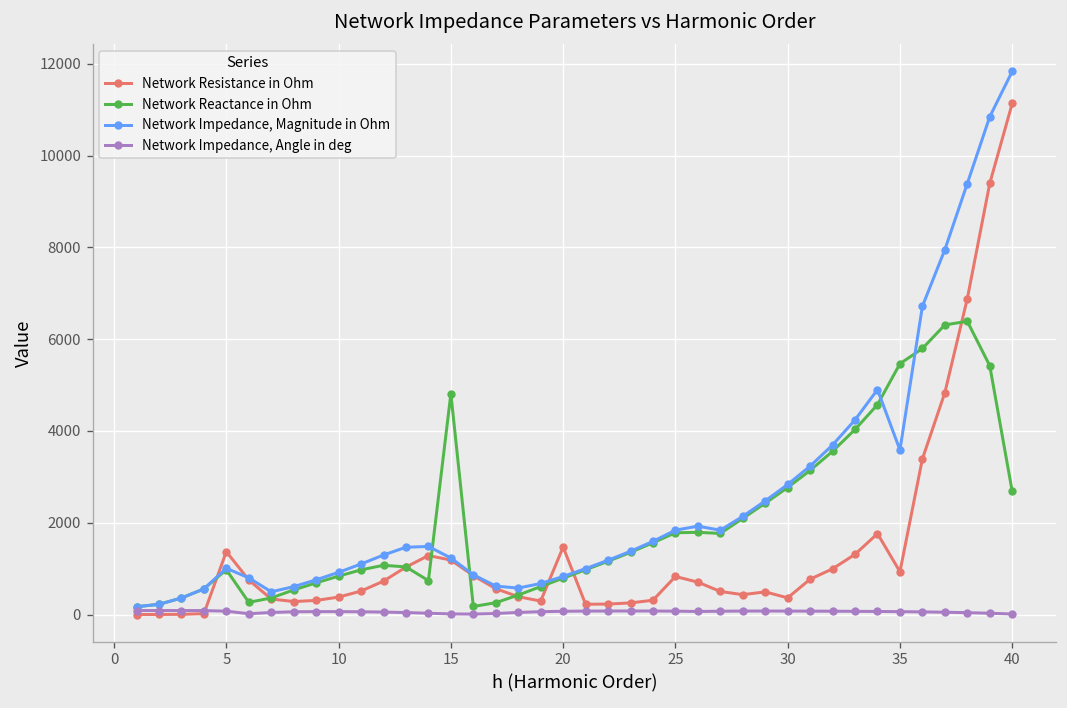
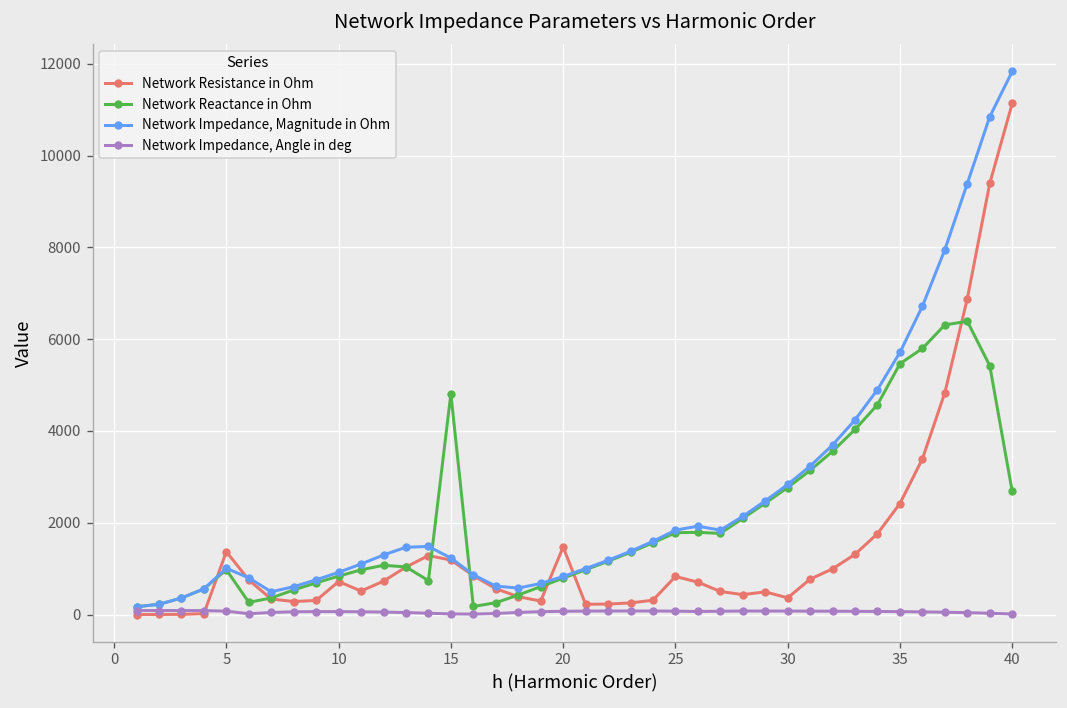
Network Resistance in Ohm, 10: 400 -> 700
Network Resistance in Ohm, 35: 900 -> 2400
Network Impedance, Magnitude in Ohm, 35: 3600 -> 5700
